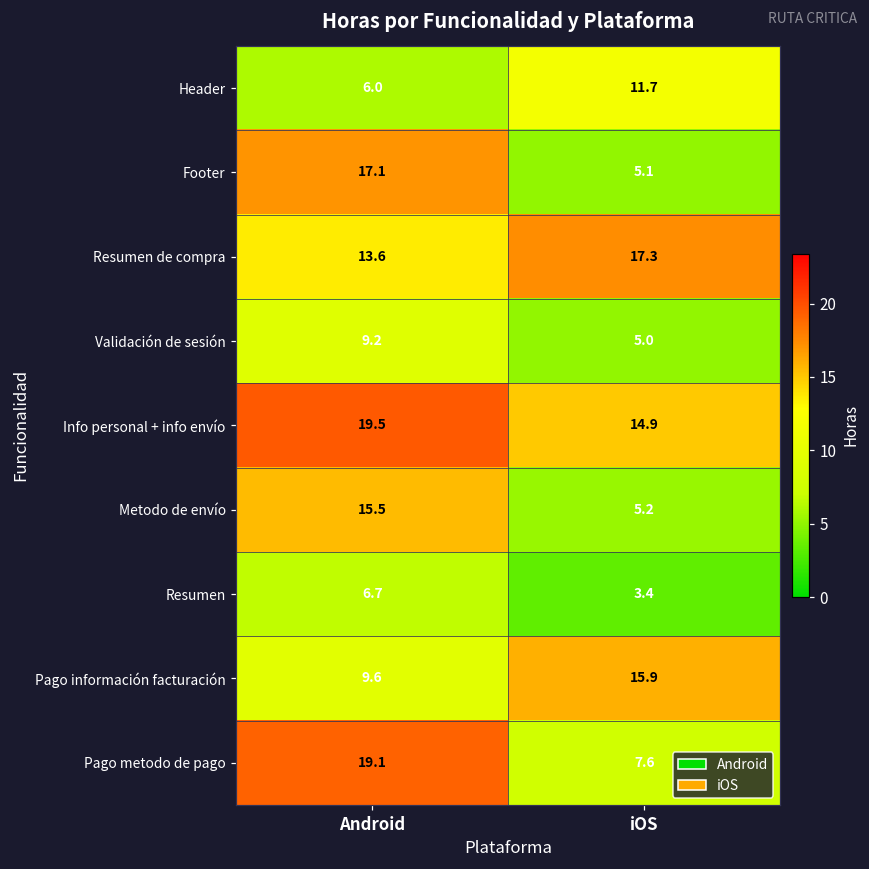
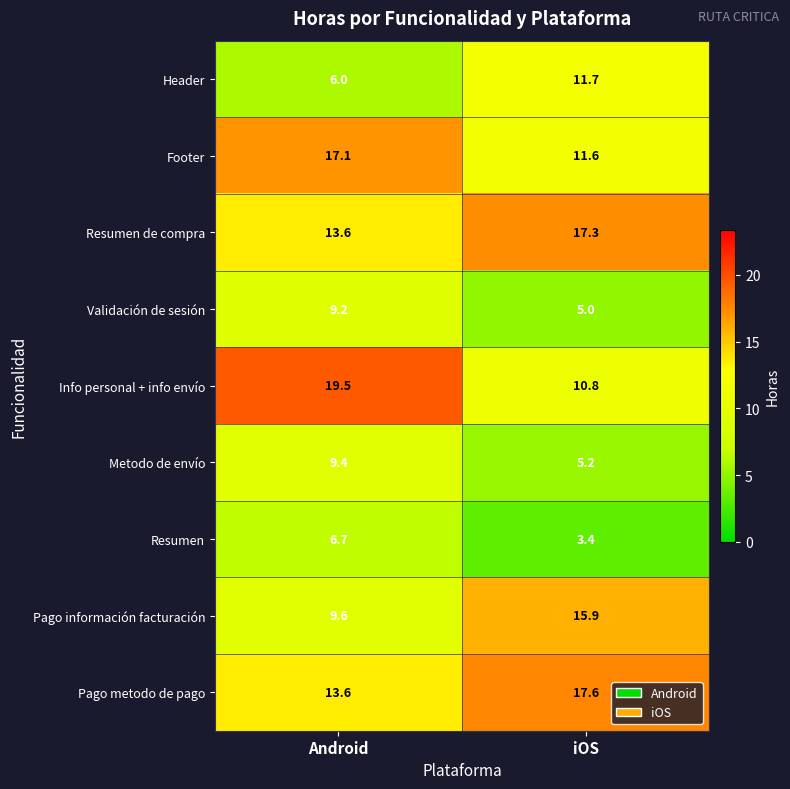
Footer, iOS: 5.1 -> 11.6
Info personal + info envío, iOS: 14.9 -> 10.8
Metodo de envío, Android: 15.5 -> 9.4
Pago metodo de pago, Android: 19.1 -> 13.6
Pago metodo de pago, iOS: 7.6 -> 17.6
